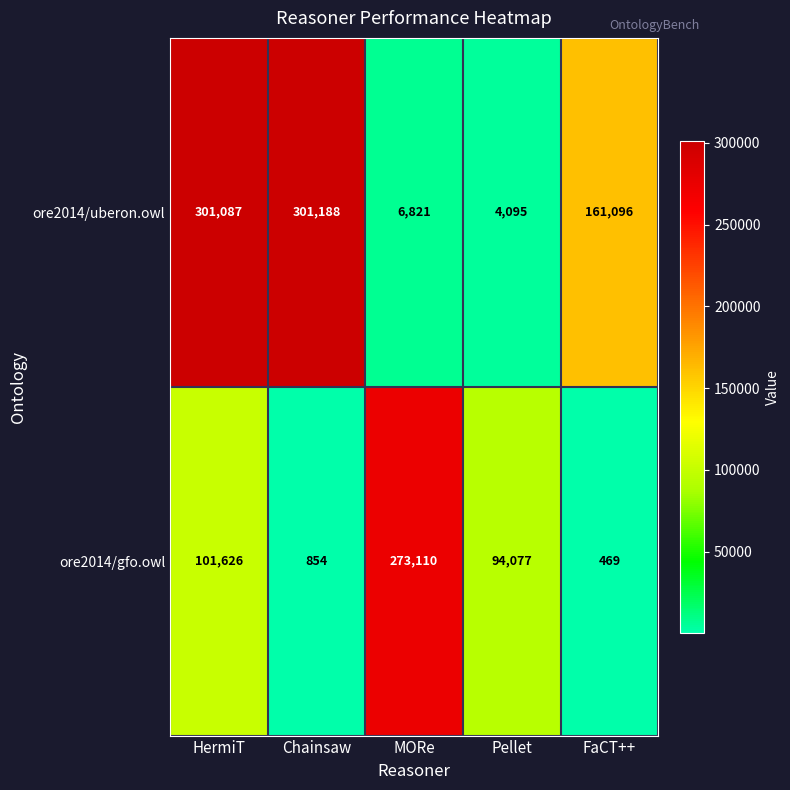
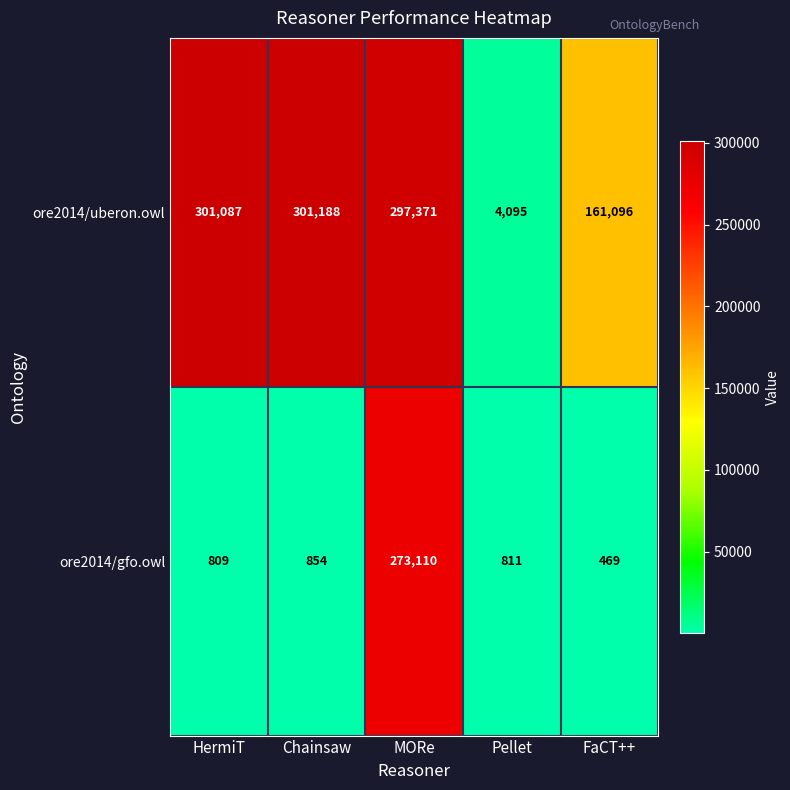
ore2014/uberon.owl, MORe: 6,821 -> 297,371
ore2014/gfo.owl, HermiT: 101,626 -> 809
ore2014/gfo.owl, Pellet: 94,077 -> 811
